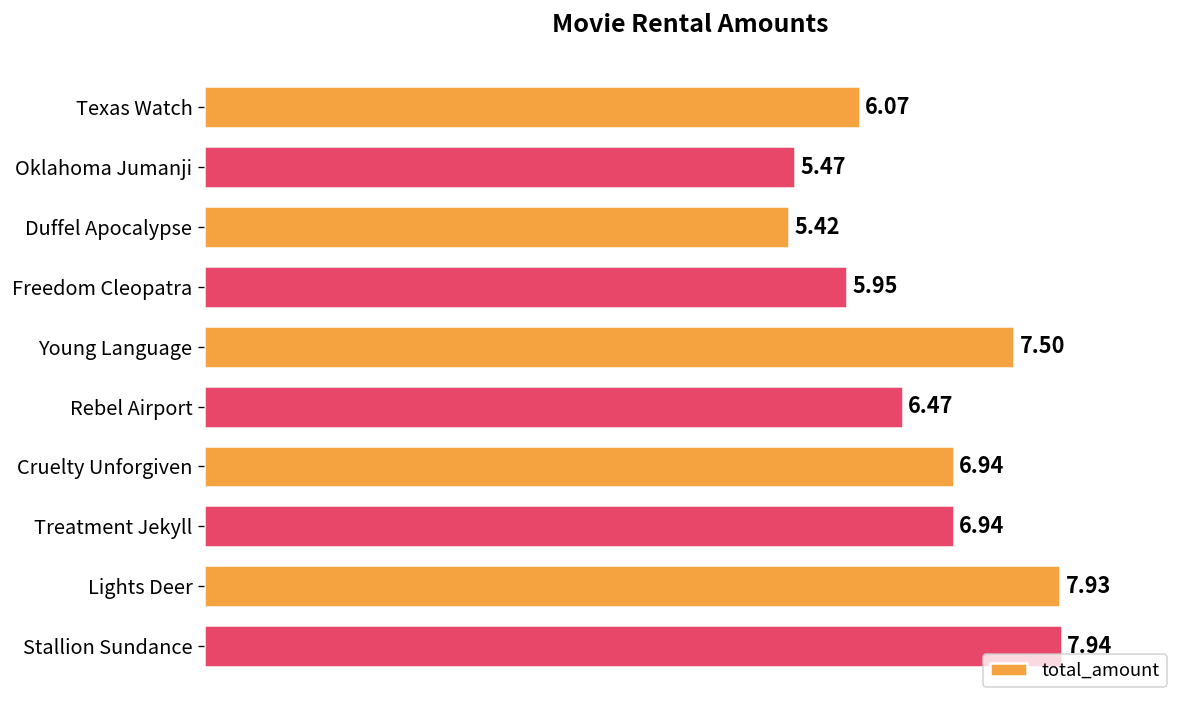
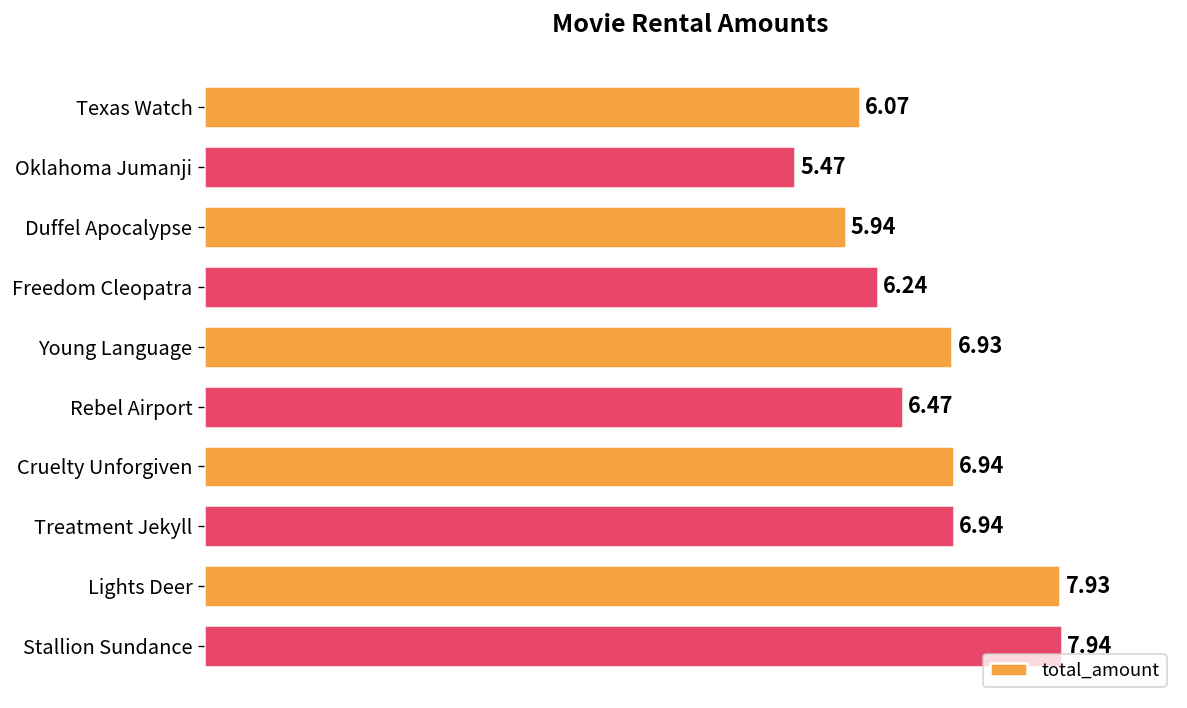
Duffel Apocalypse: 5.42 -> 5.94
Freedom Cleopatra: 5.95 -> 6.24
Young Language: 7.50 -> 6.93
